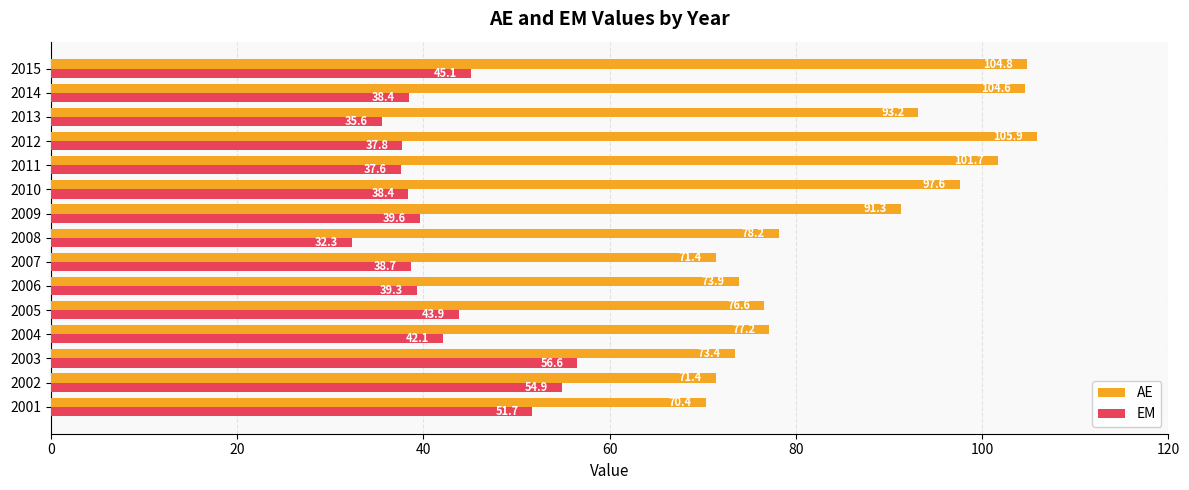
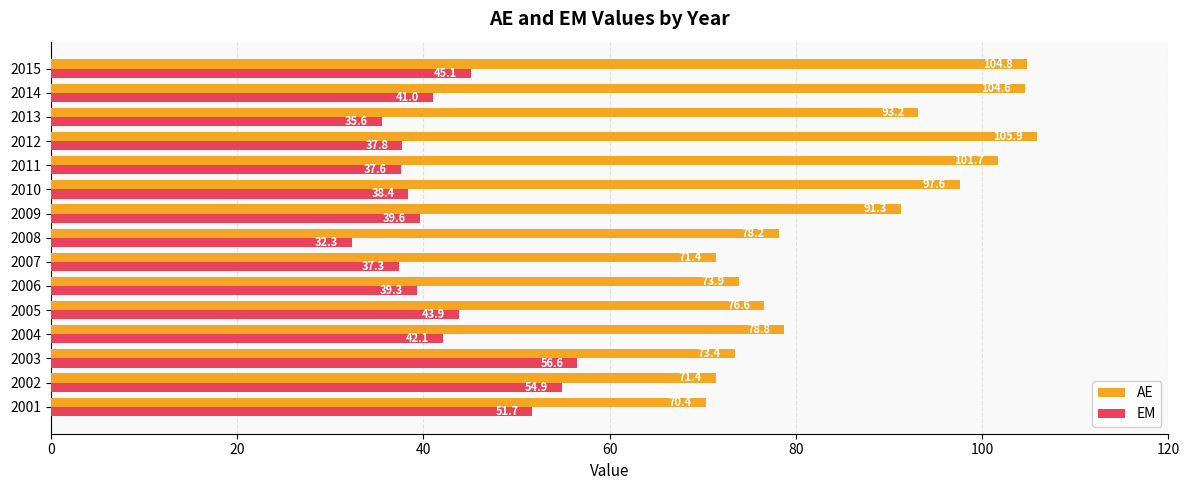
EM, 2014: 38.4 -> 41.0
EM, 2007: 38.7 -> 37.3
AE, 2004: 77.2 -> 78.8
